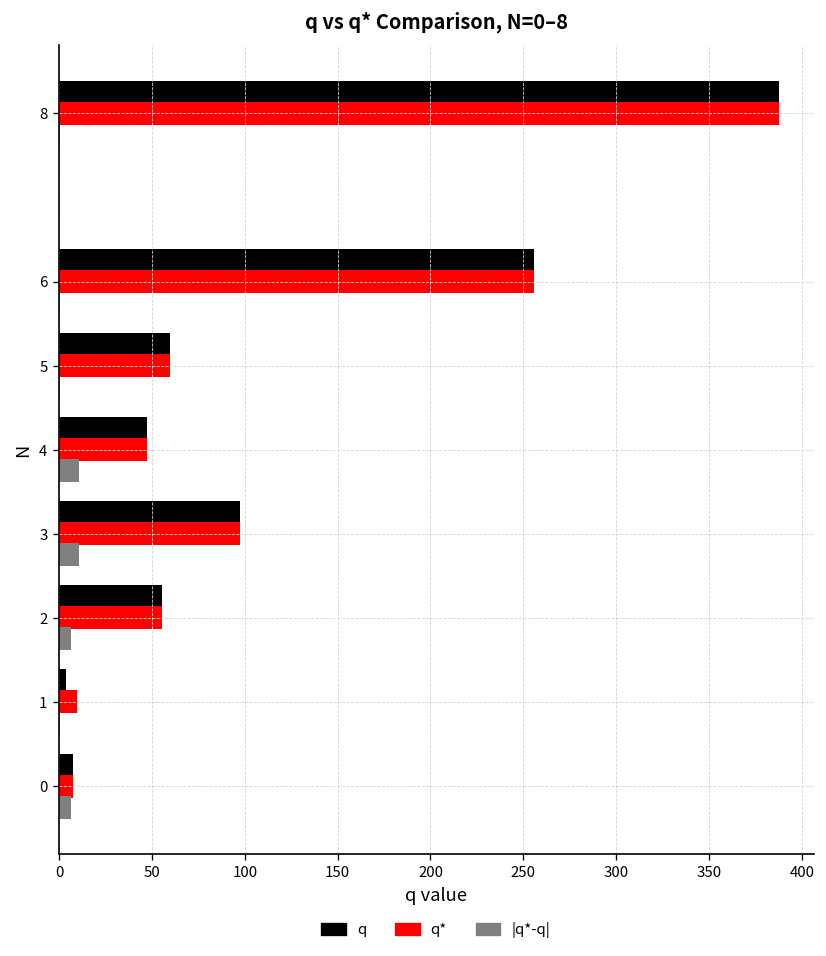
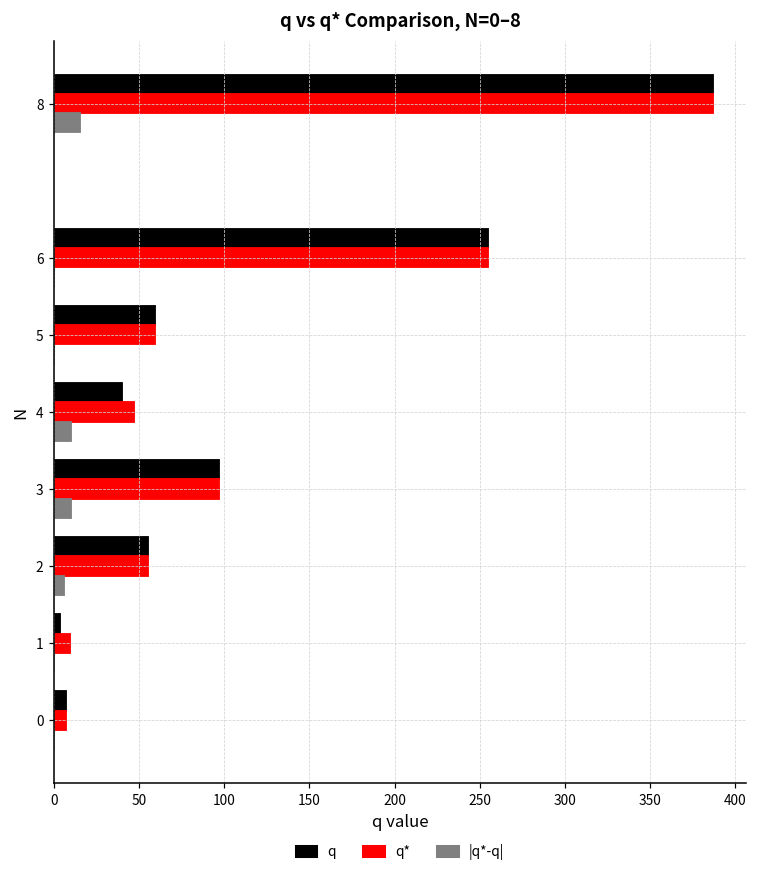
|q*-q|, 8: 0 -> 15
q, 4: 47 -> 40
|q*-q|, 0: 6 -> 0
